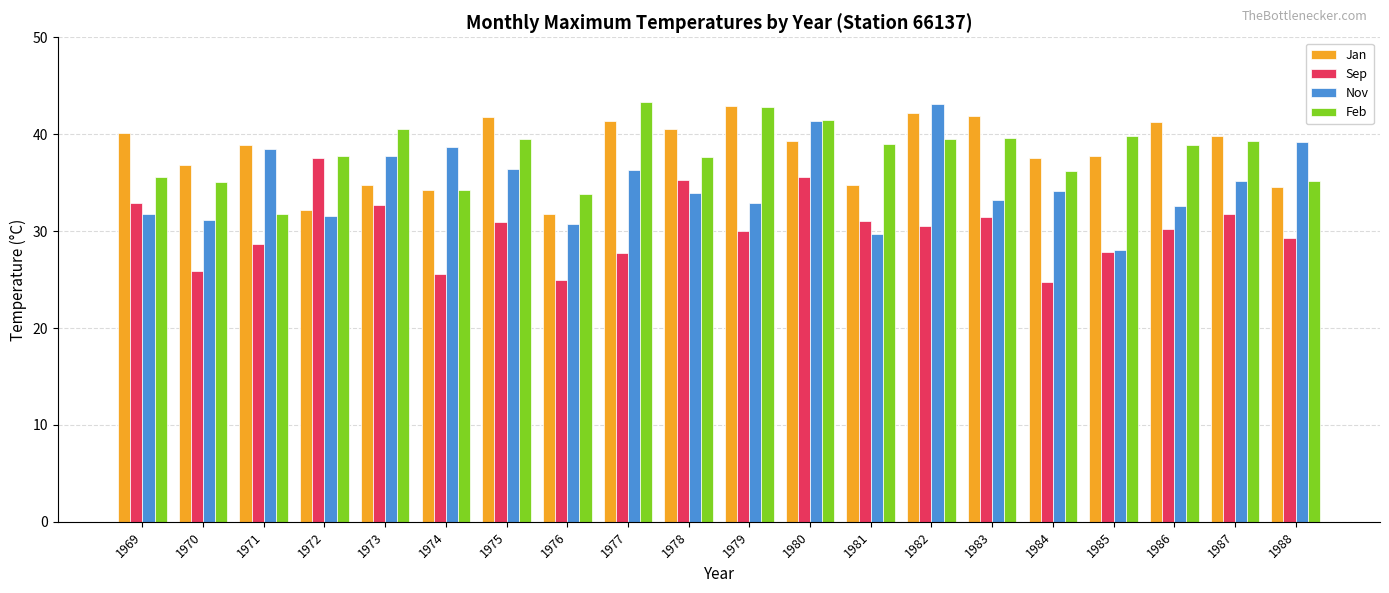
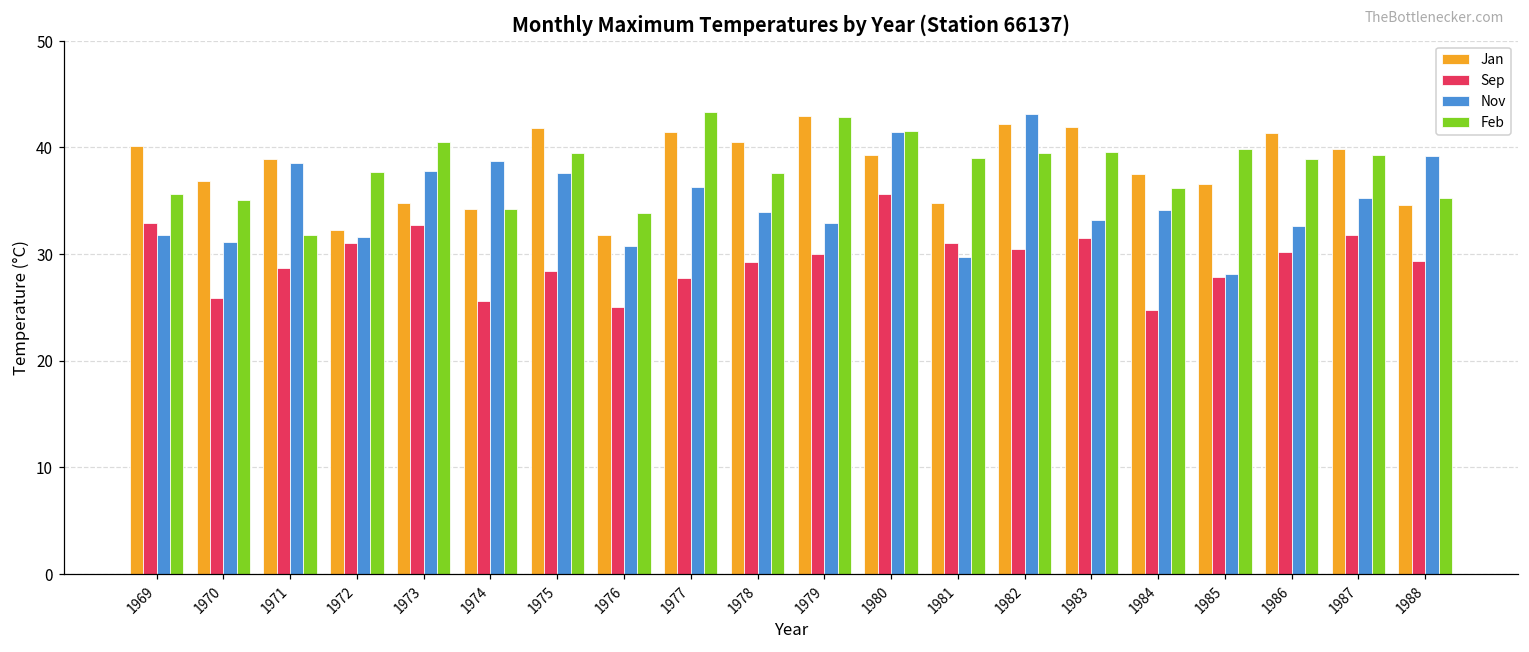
Sep, 1972: 38 -> 31
Sep, 1975: 31 -> 28
Nov, 1975: 36 -> 38
Sep, 1978: 35 -> 29
Jan, 1985: 38 -> 37
